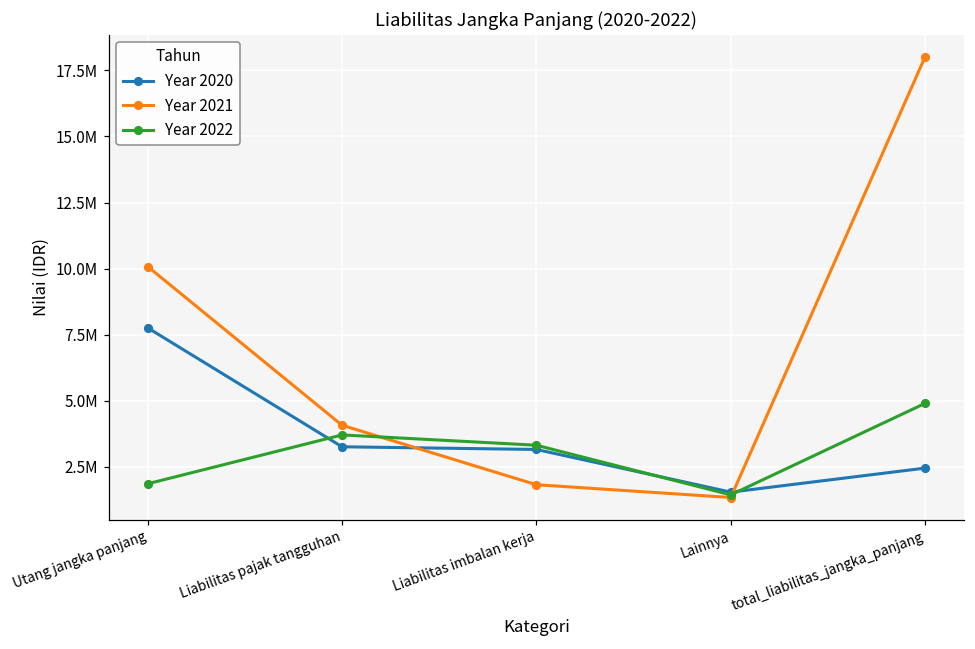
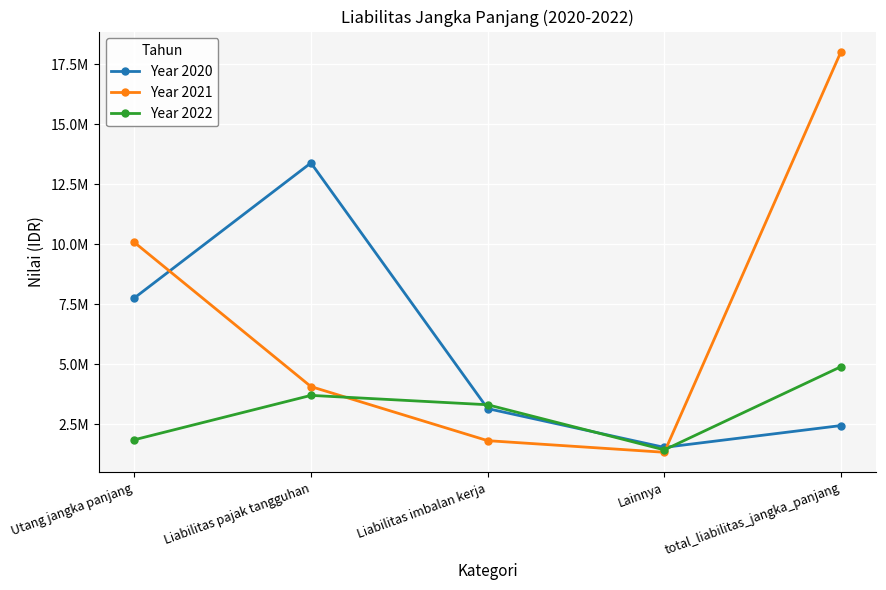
Year 2020, Liabilitas pajak tangguhan: 3300000 -> 13400000
